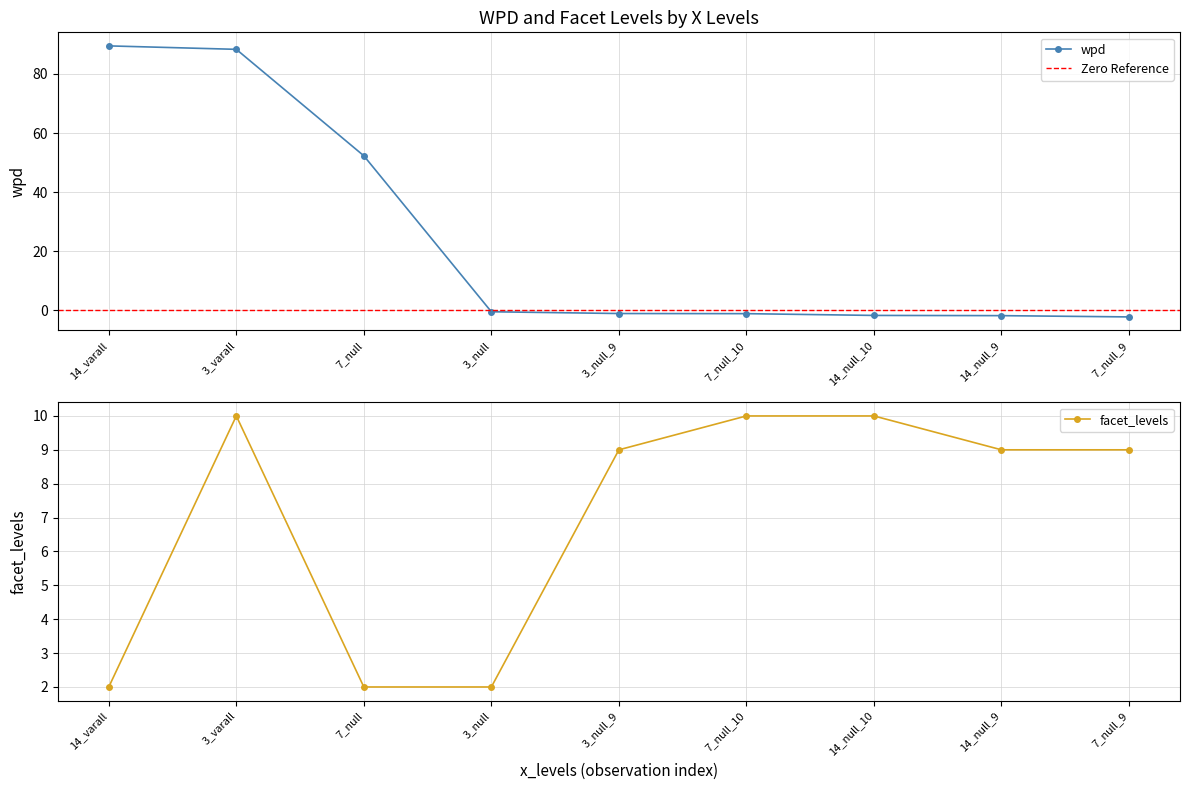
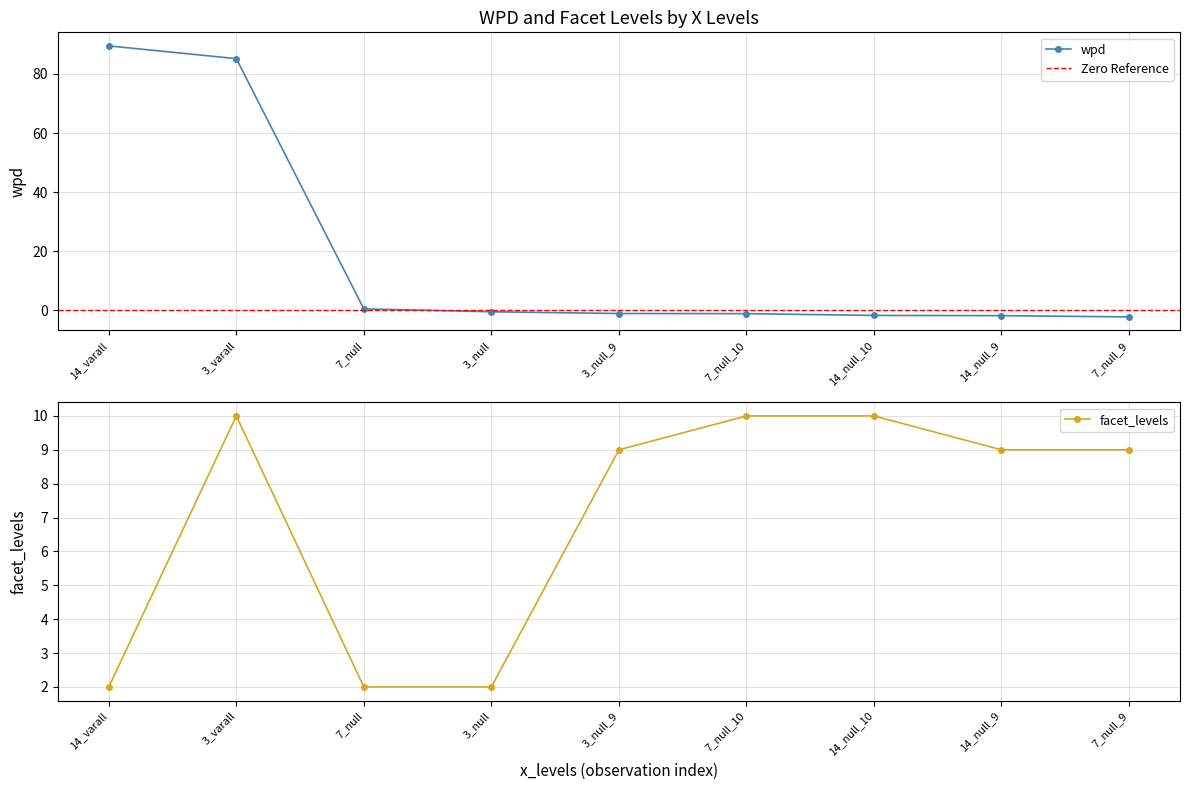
WPD and Facet Levels by X Levels, 3_varall: 88 -> 85
WPD and Facet Levels by X Levels, 7_null: 52 -> 0
